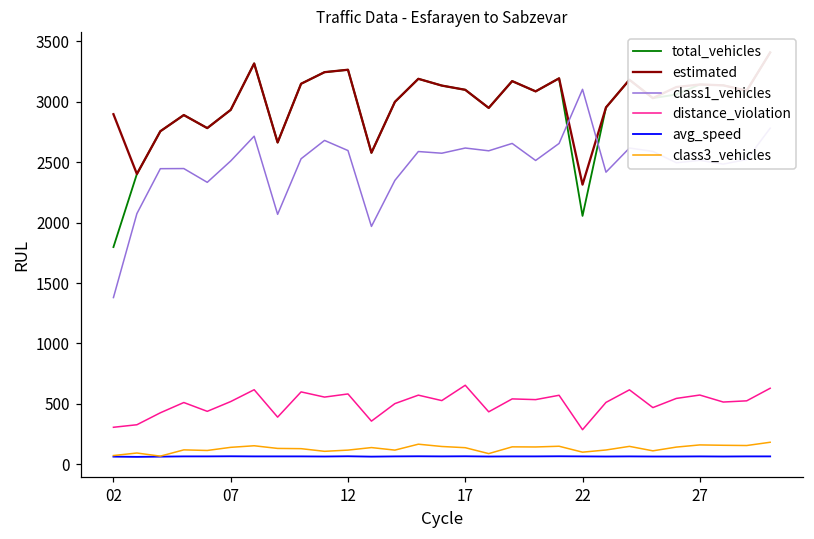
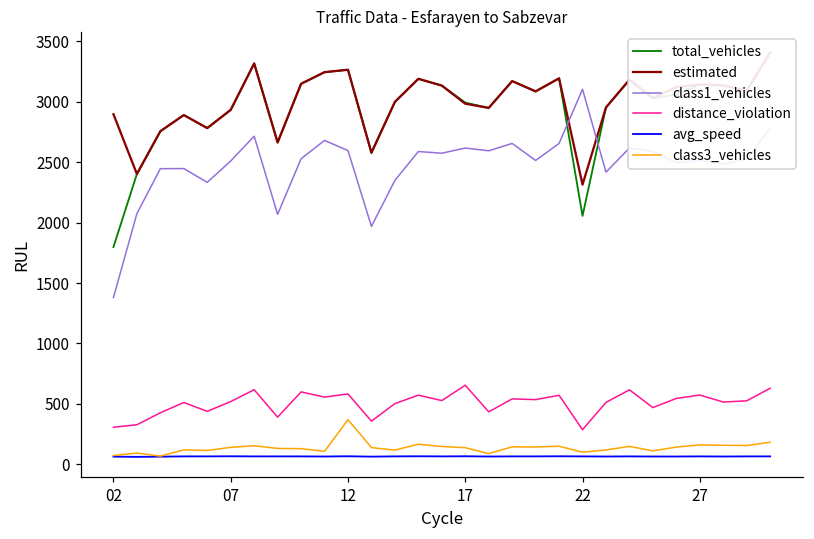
class3_vehicles, 12: 120 -> 370
total_vehicles, 17: 3100 -> 2990
estimated, 17: 3100 -> 2990
